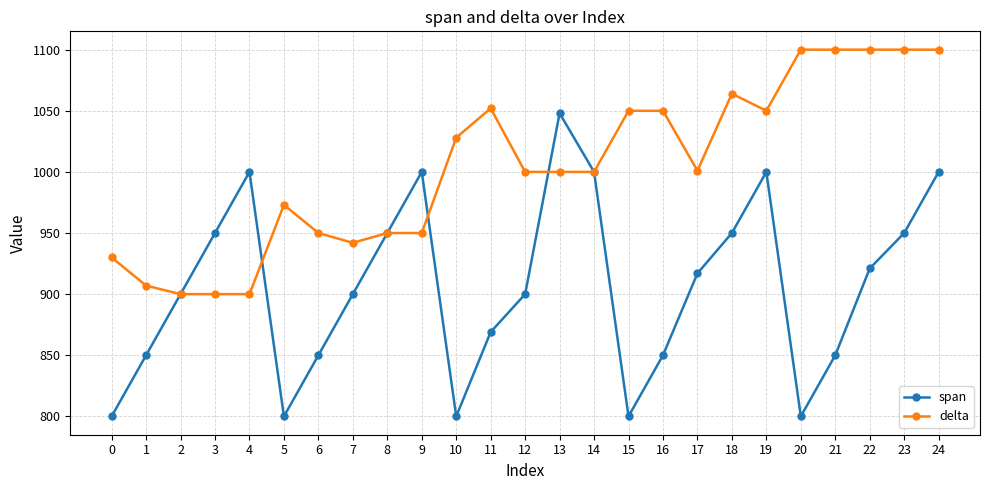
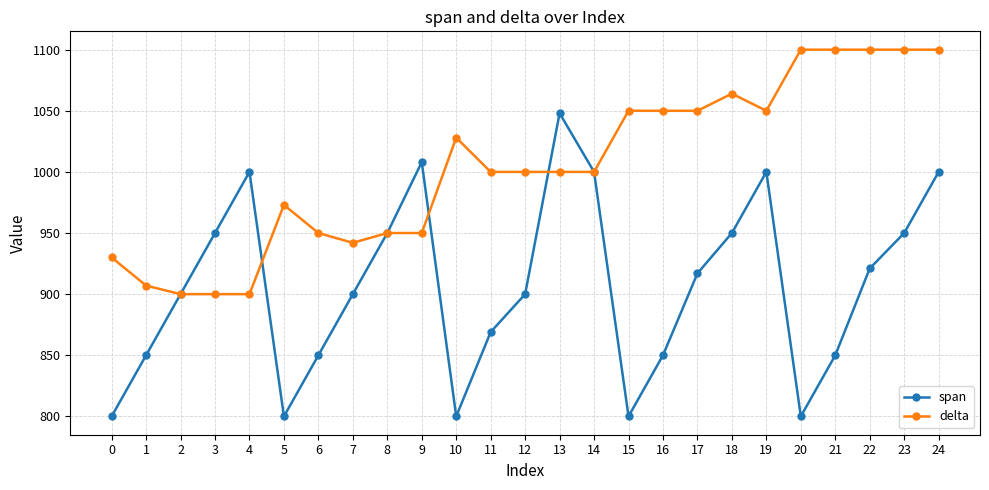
span, 9: 1000 -> 1008
delta, 11: 1052 -> 1000
delta, 17: 1001 -> 1050
